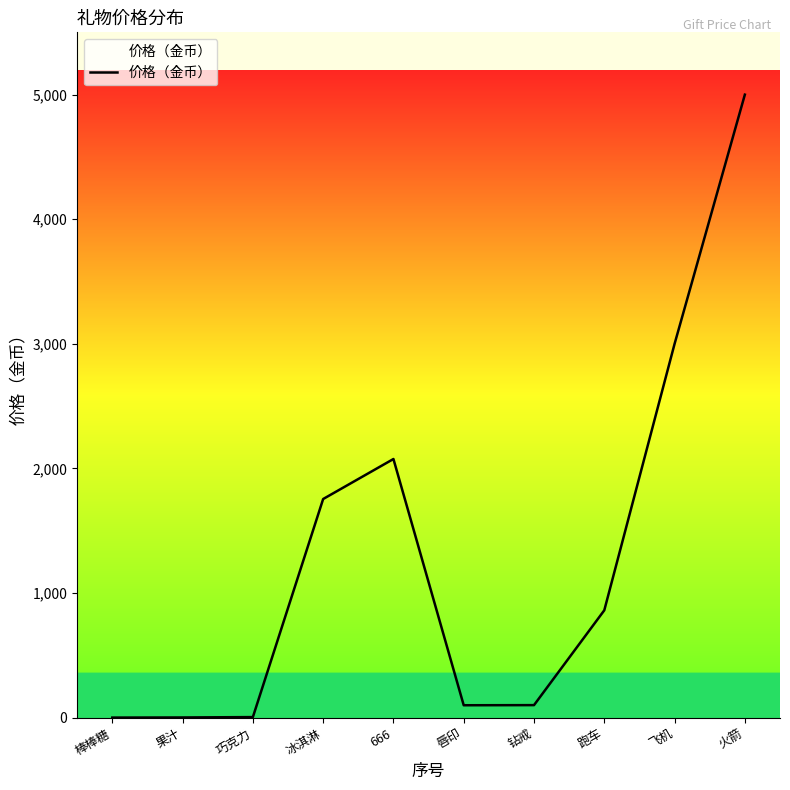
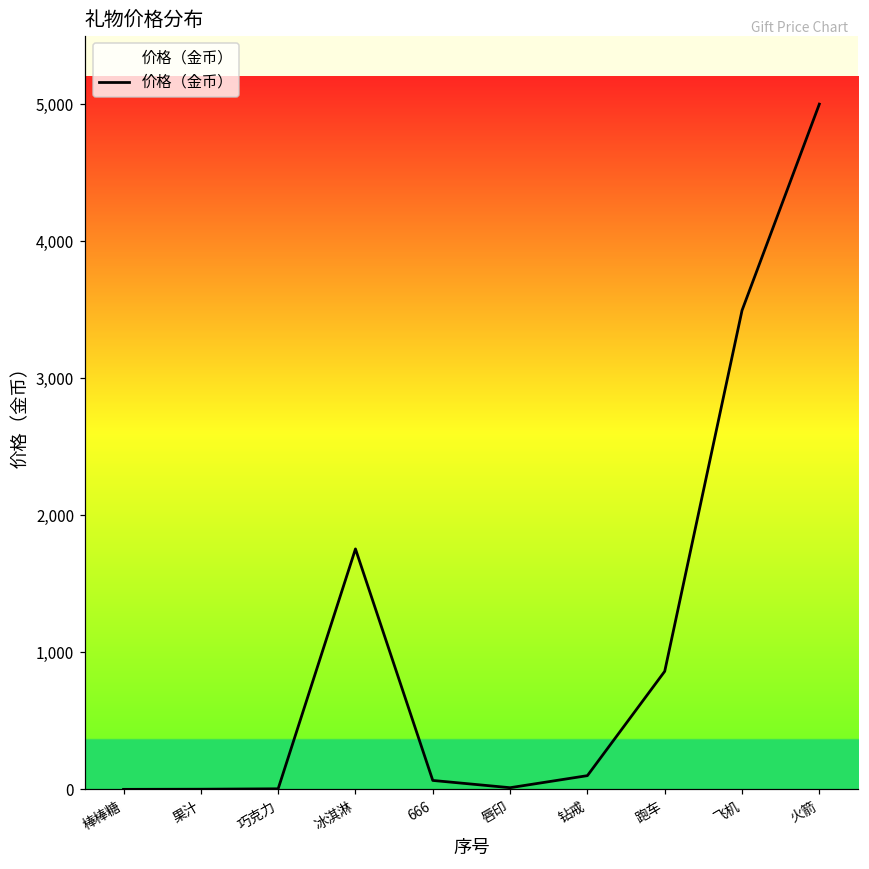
666: 2,080 -> 70
唇印: 100 -> 10
飞机: 3,000 -> 3,500
